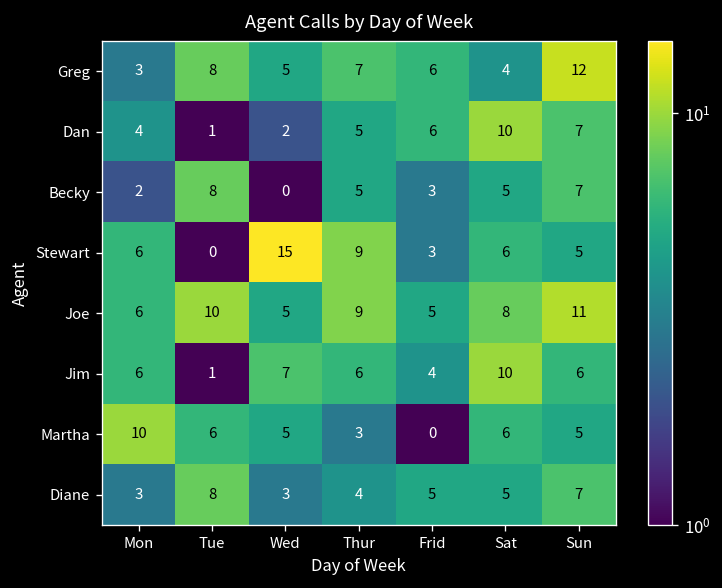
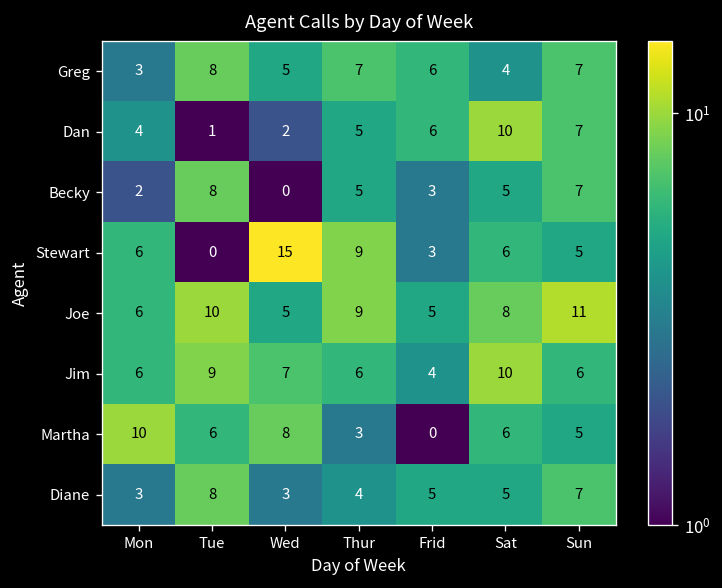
Greg, Sun: 12 -> 7
Jim, Tue: 1 -> 9
Martha, Wed: 5 -> 8
